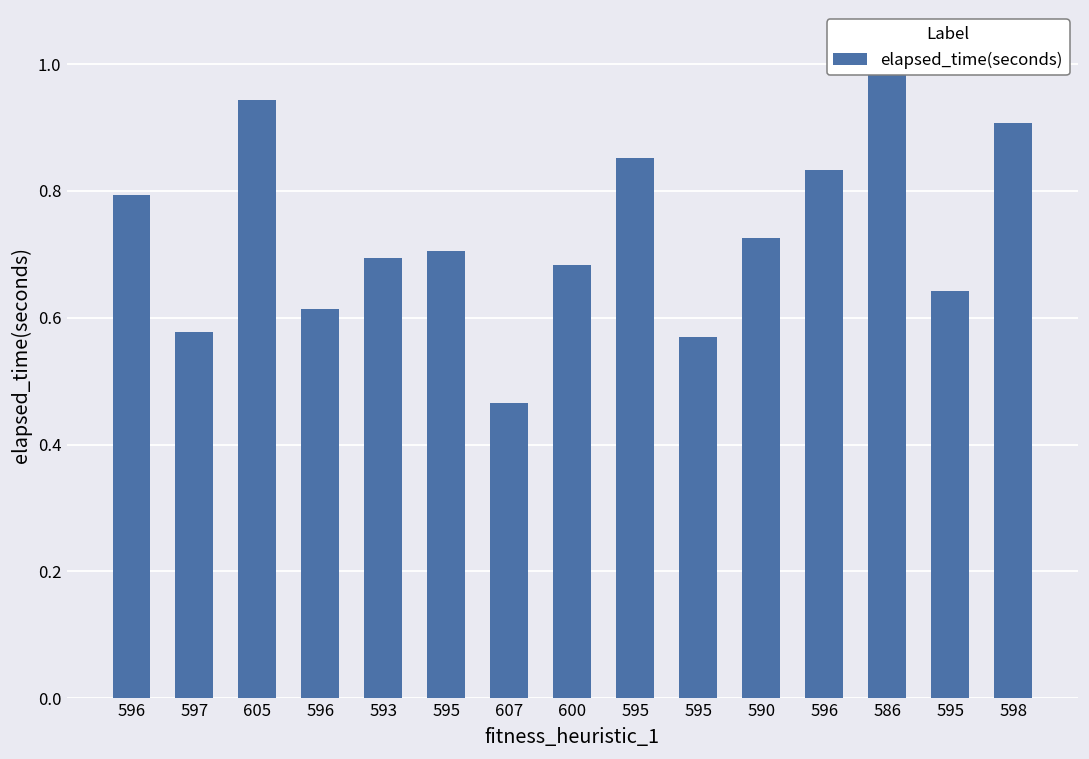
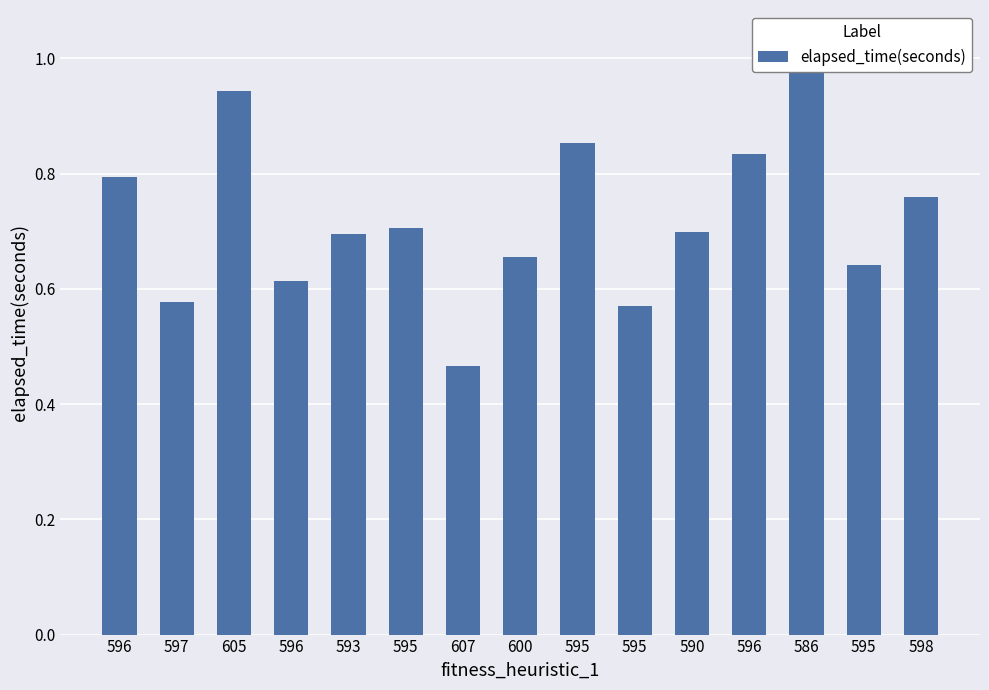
600: 0.68 -> 0.65
590: 0.73 -> 0.70
598: 0.91 -> 0.76
